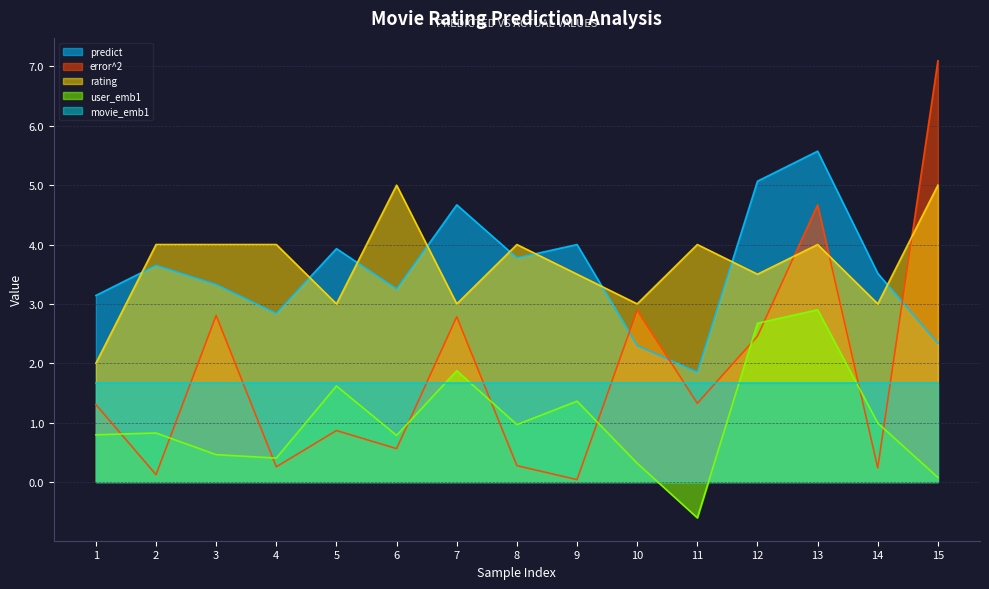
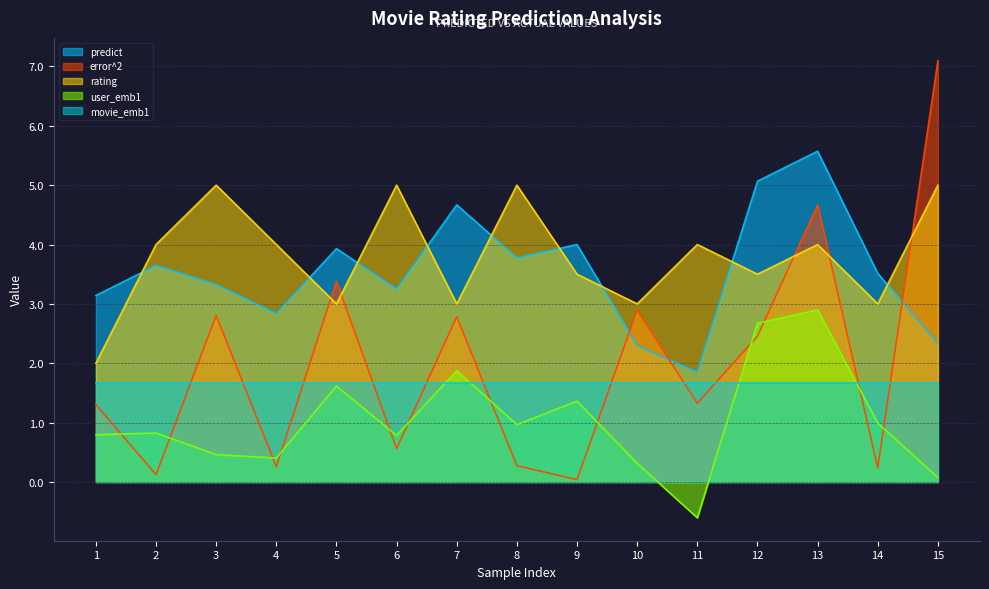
rating, 3: 4 -> 5
error^2, 5: 0.9 -> 3.4
rating, 8: 4 -> 5
